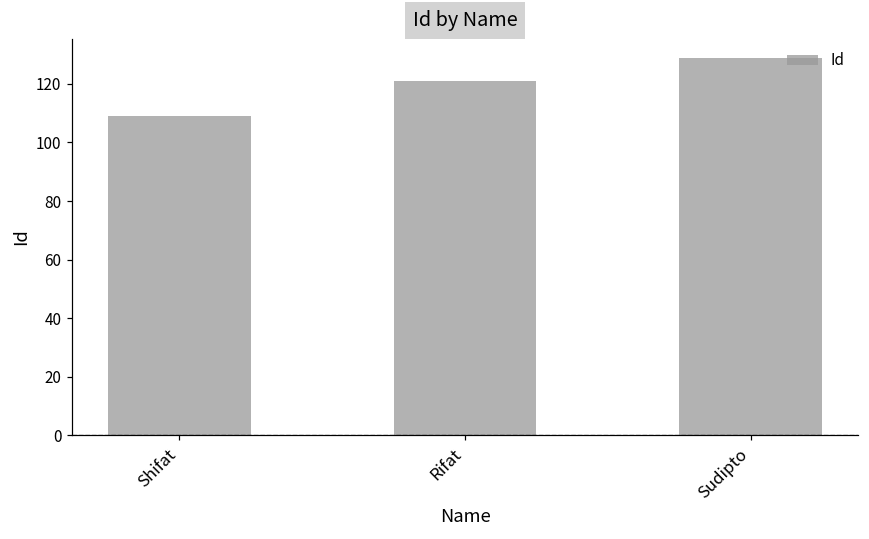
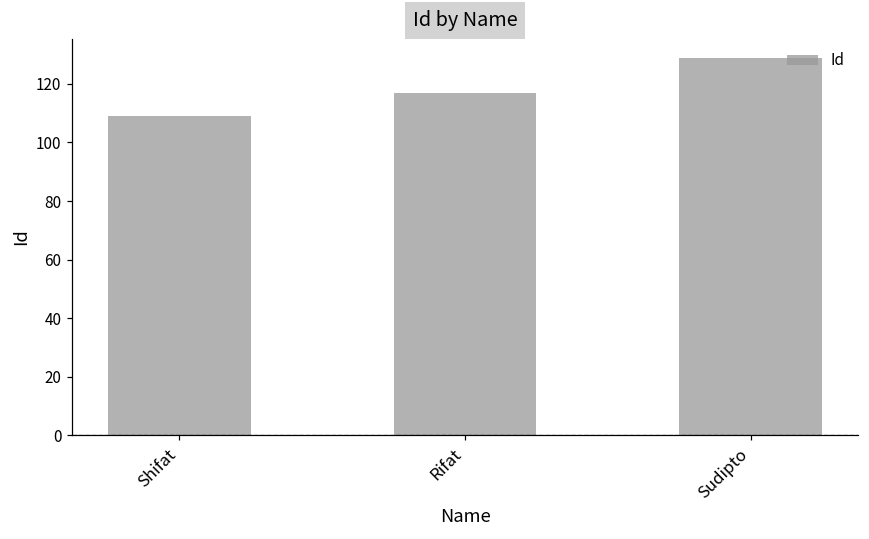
Rifat: 121 -> 117
